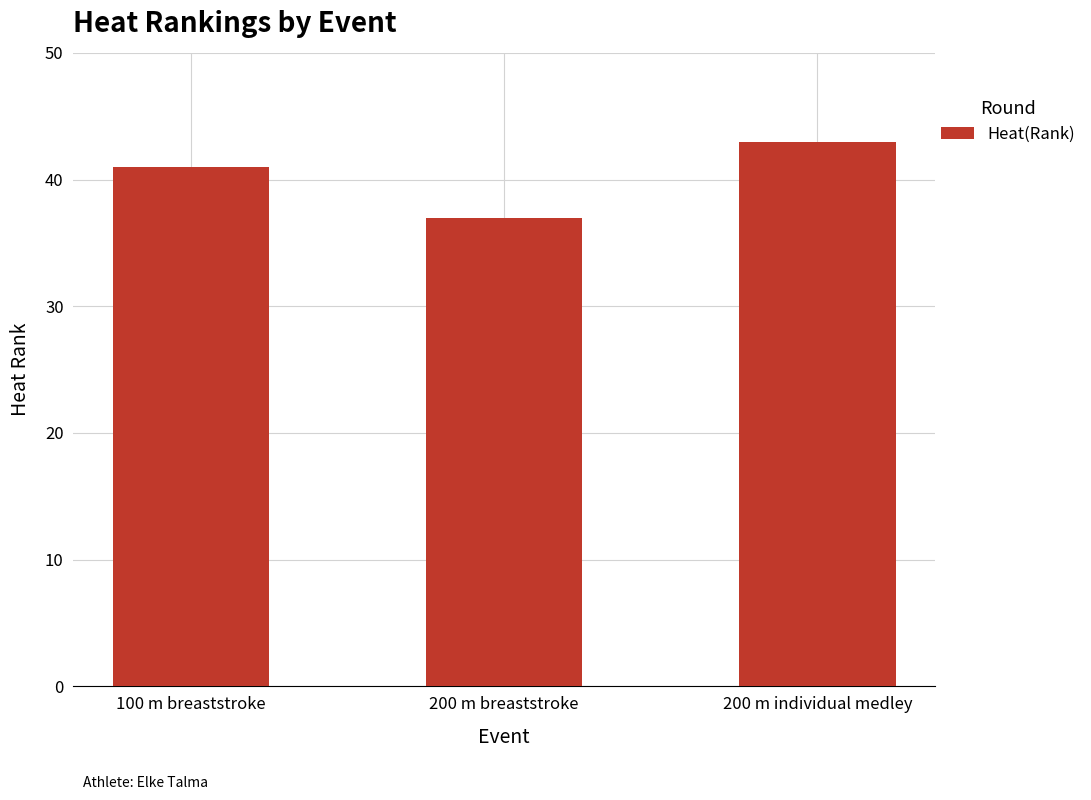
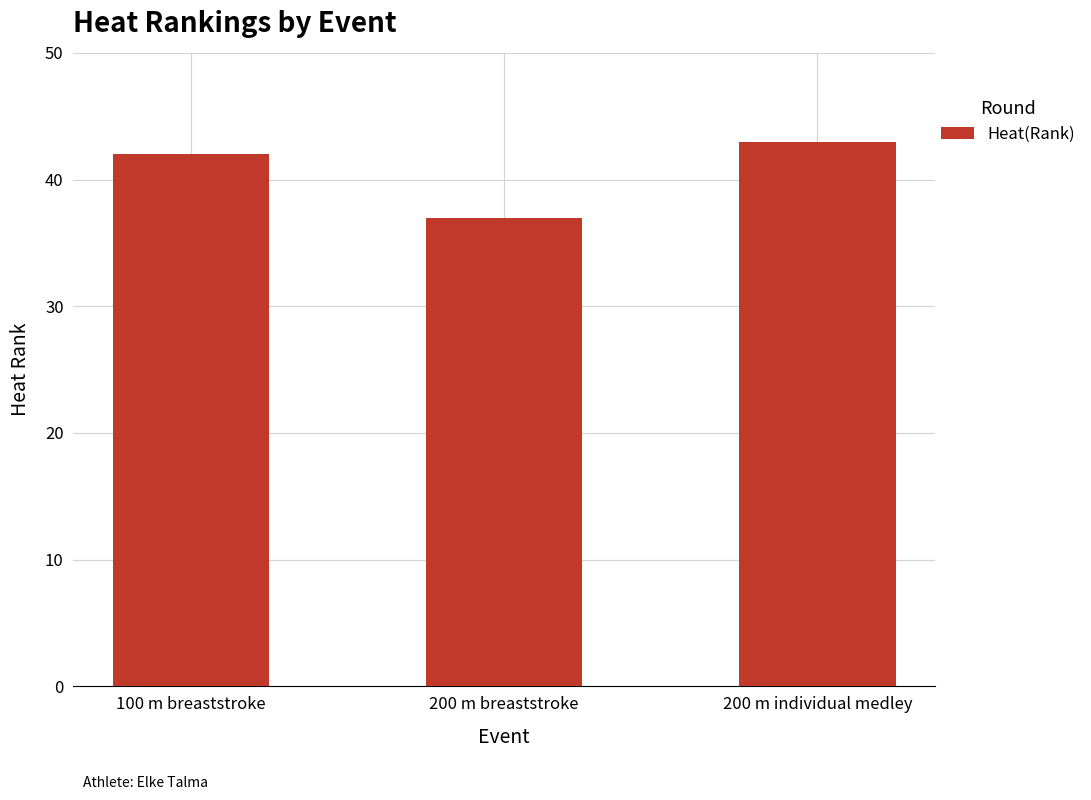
100 m breaststroke: 41 -> 42
